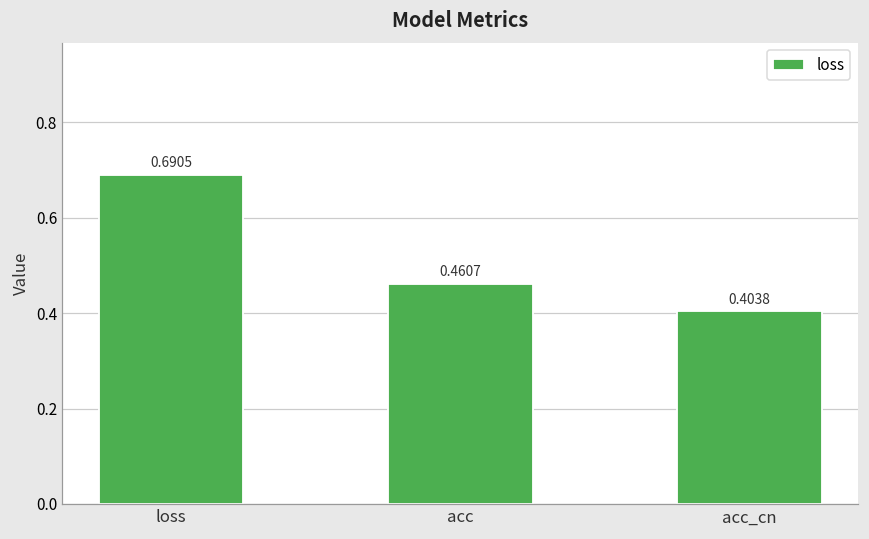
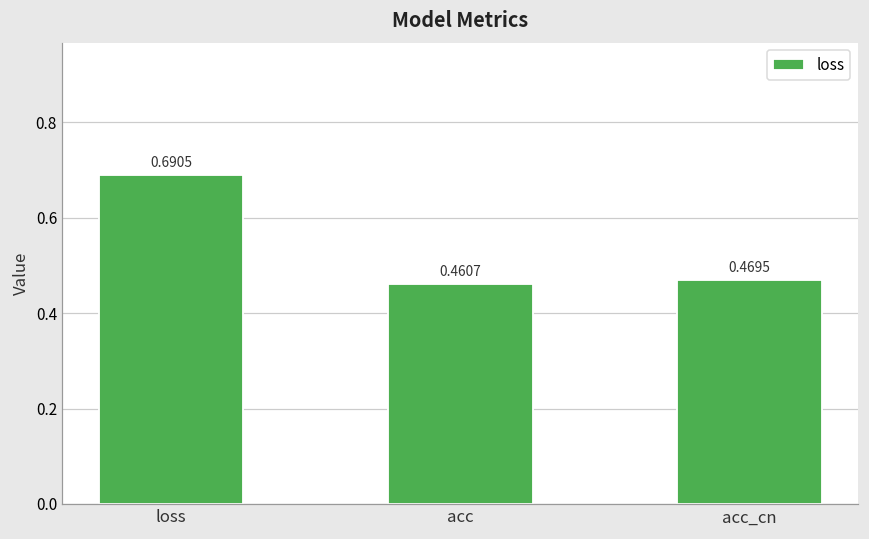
acc_cn: 0.4038 -> 0.4695
